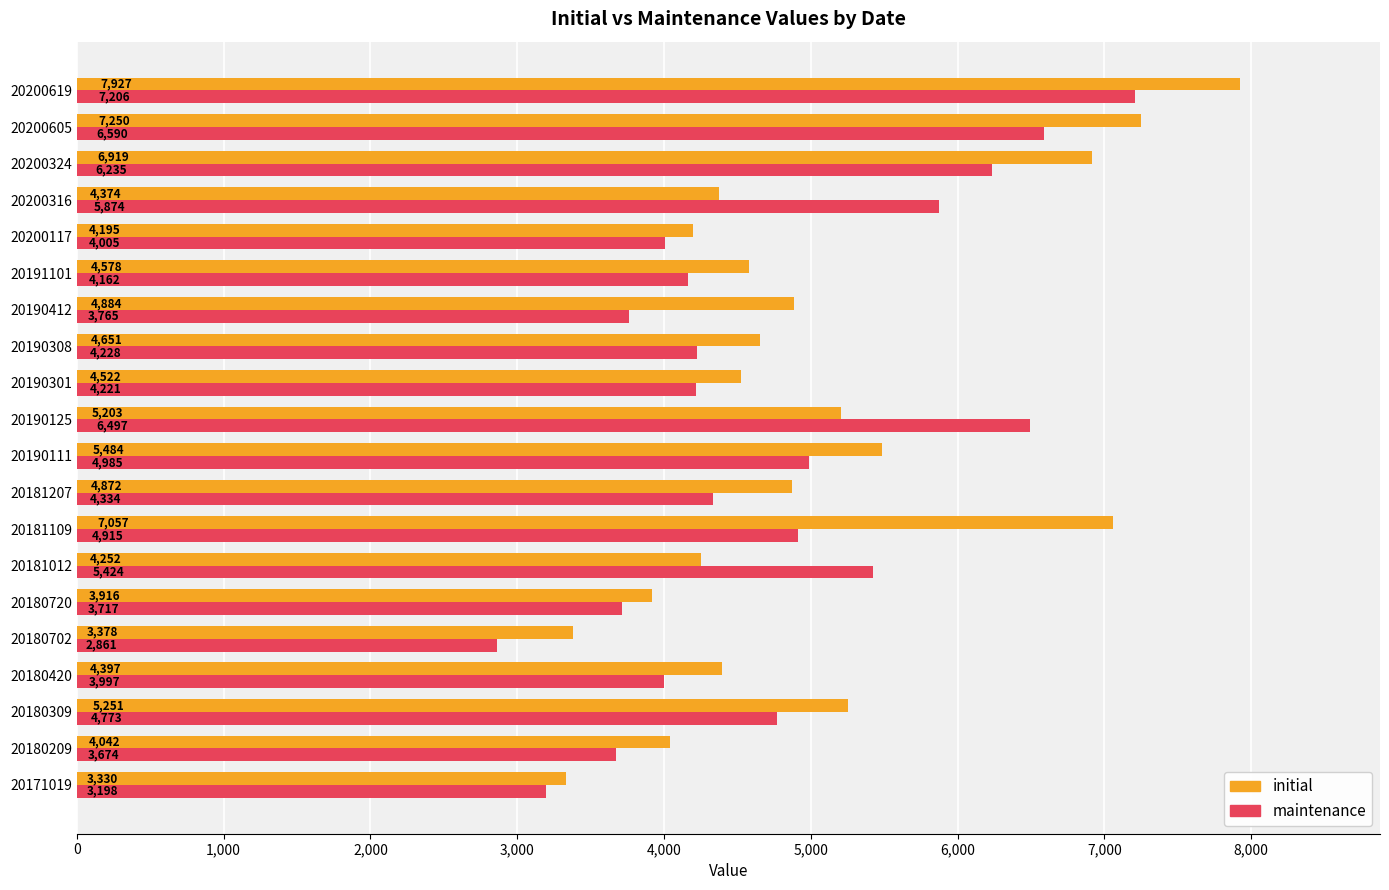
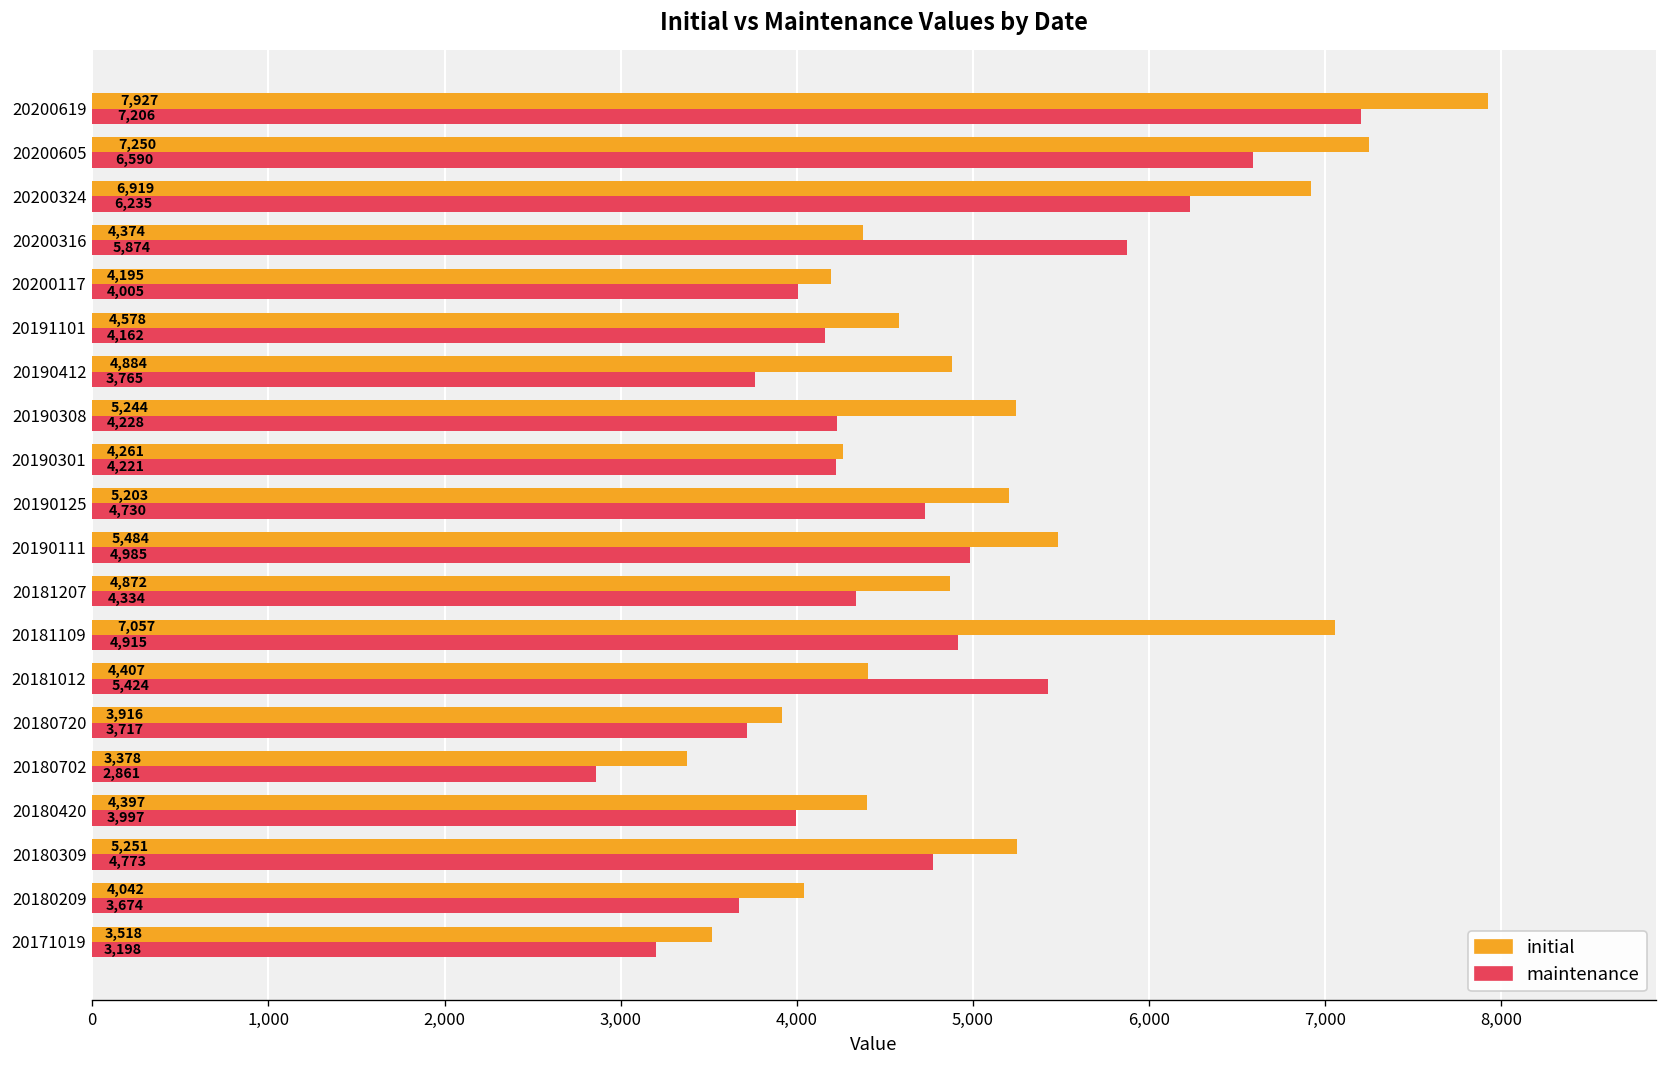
initial, 20190308: 4,651 -> 5,244
initial, 20190301: 4,522 -> 4,261
maintenance, 20190125: 6,497 -> 4,730
initial, 20181012: 4,252 -> 4,407
initial, 20171019: 3,330 -> 3,518
